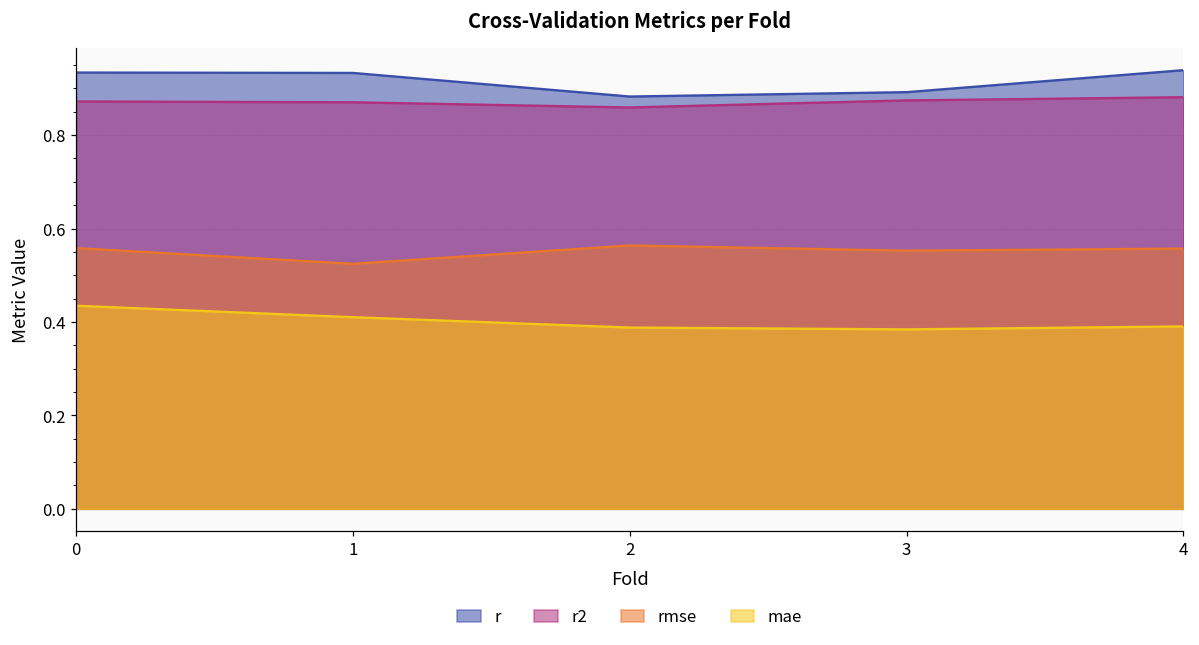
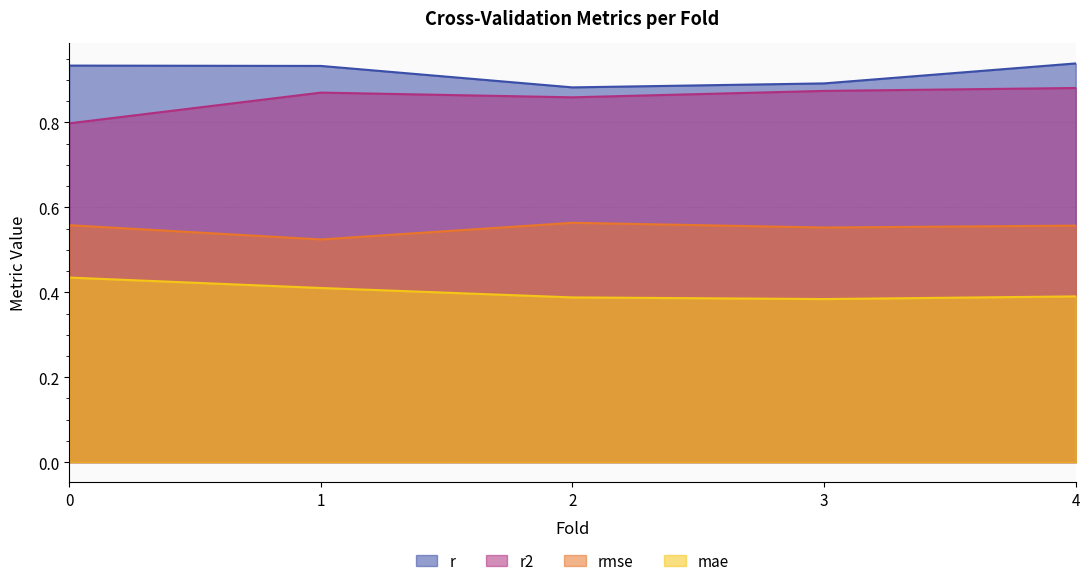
r2, 0: 0.87 -> 0.80
